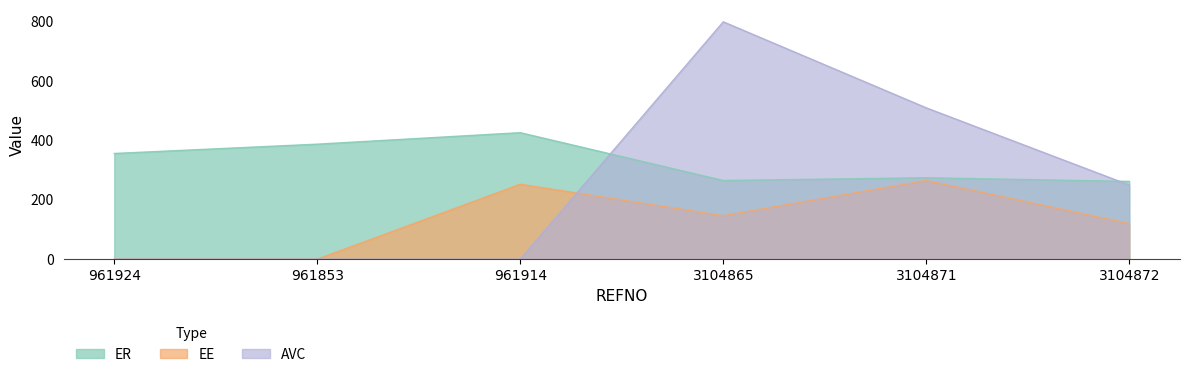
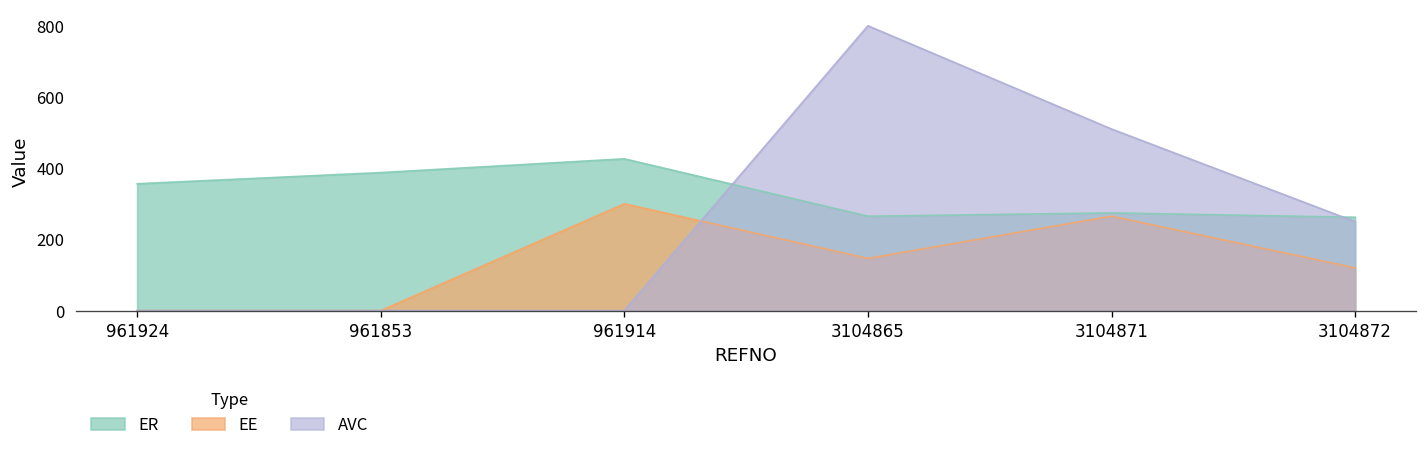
EE, 961914: 250 -> 300
